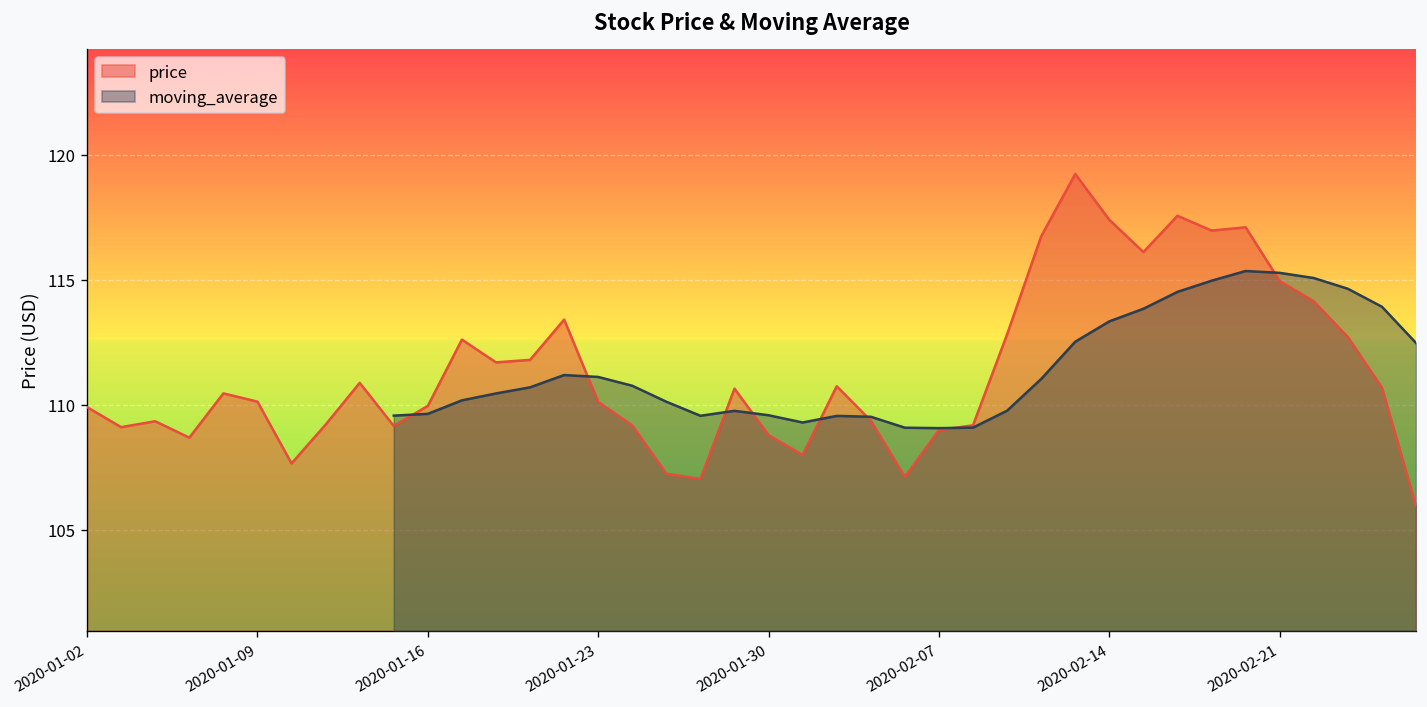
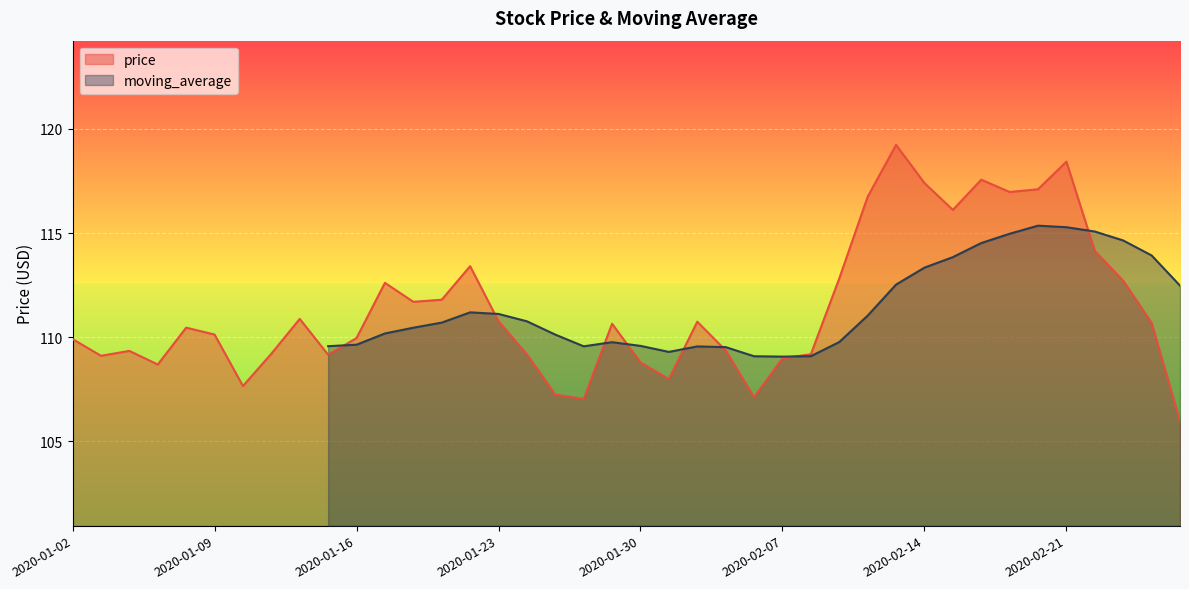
price, 2020-01-23: 110.1 -> 110.8
price, 2020-02-21: 114.9 -> 118.4
